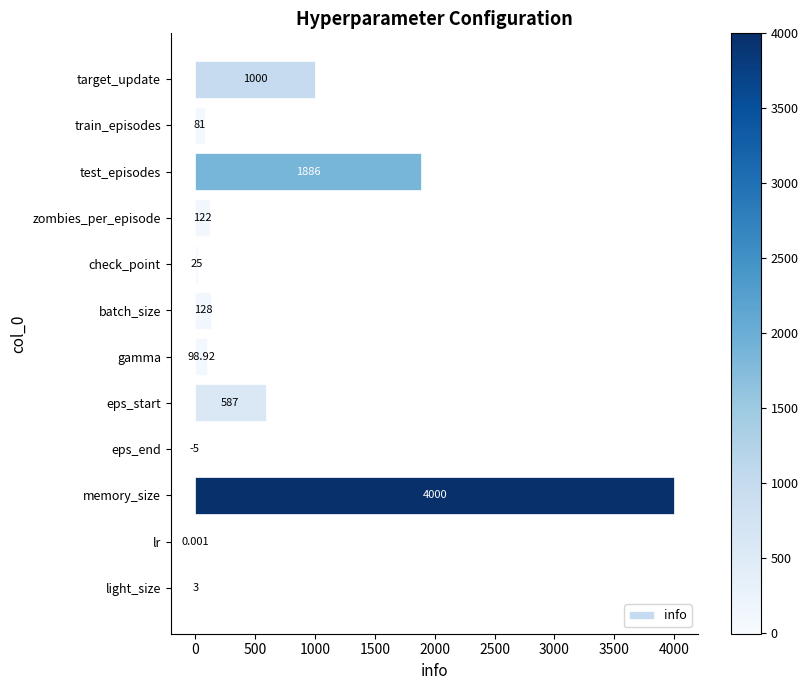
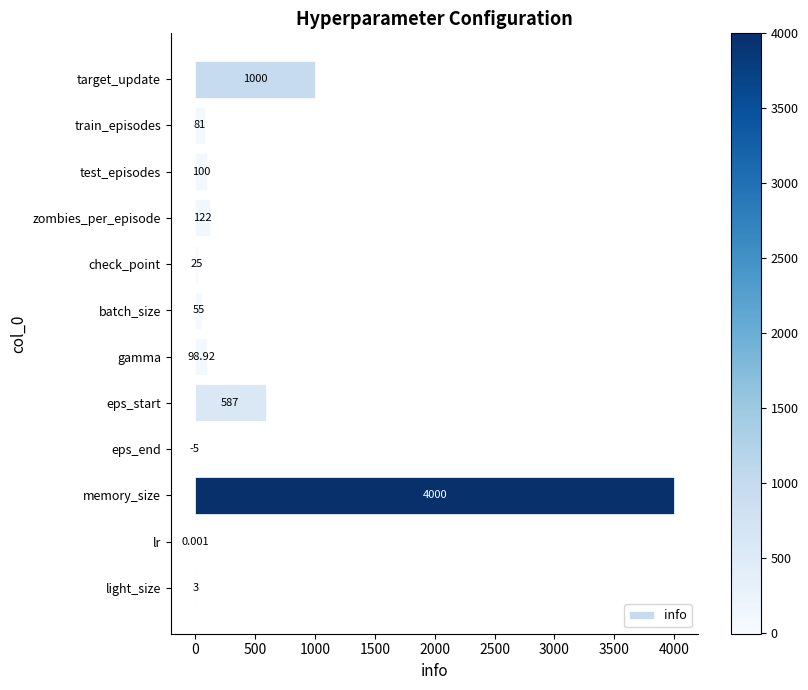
test_episodes: 1886 -> 100
batch_size: 128 -> 55
